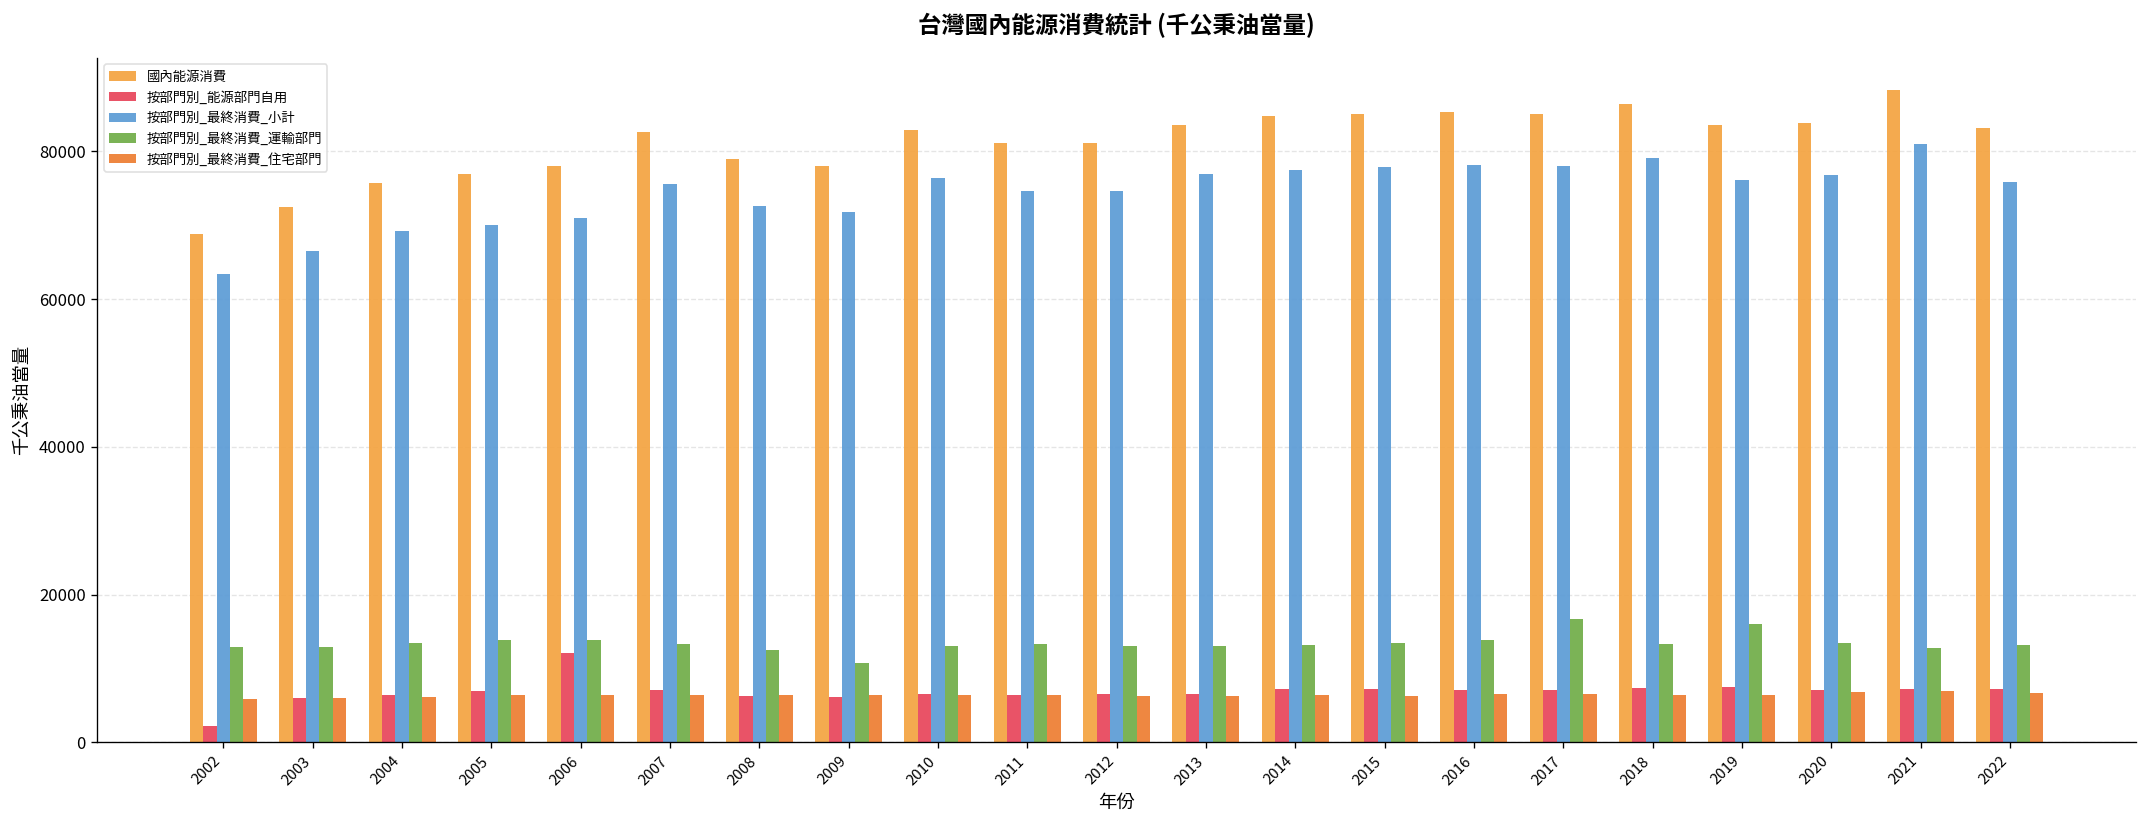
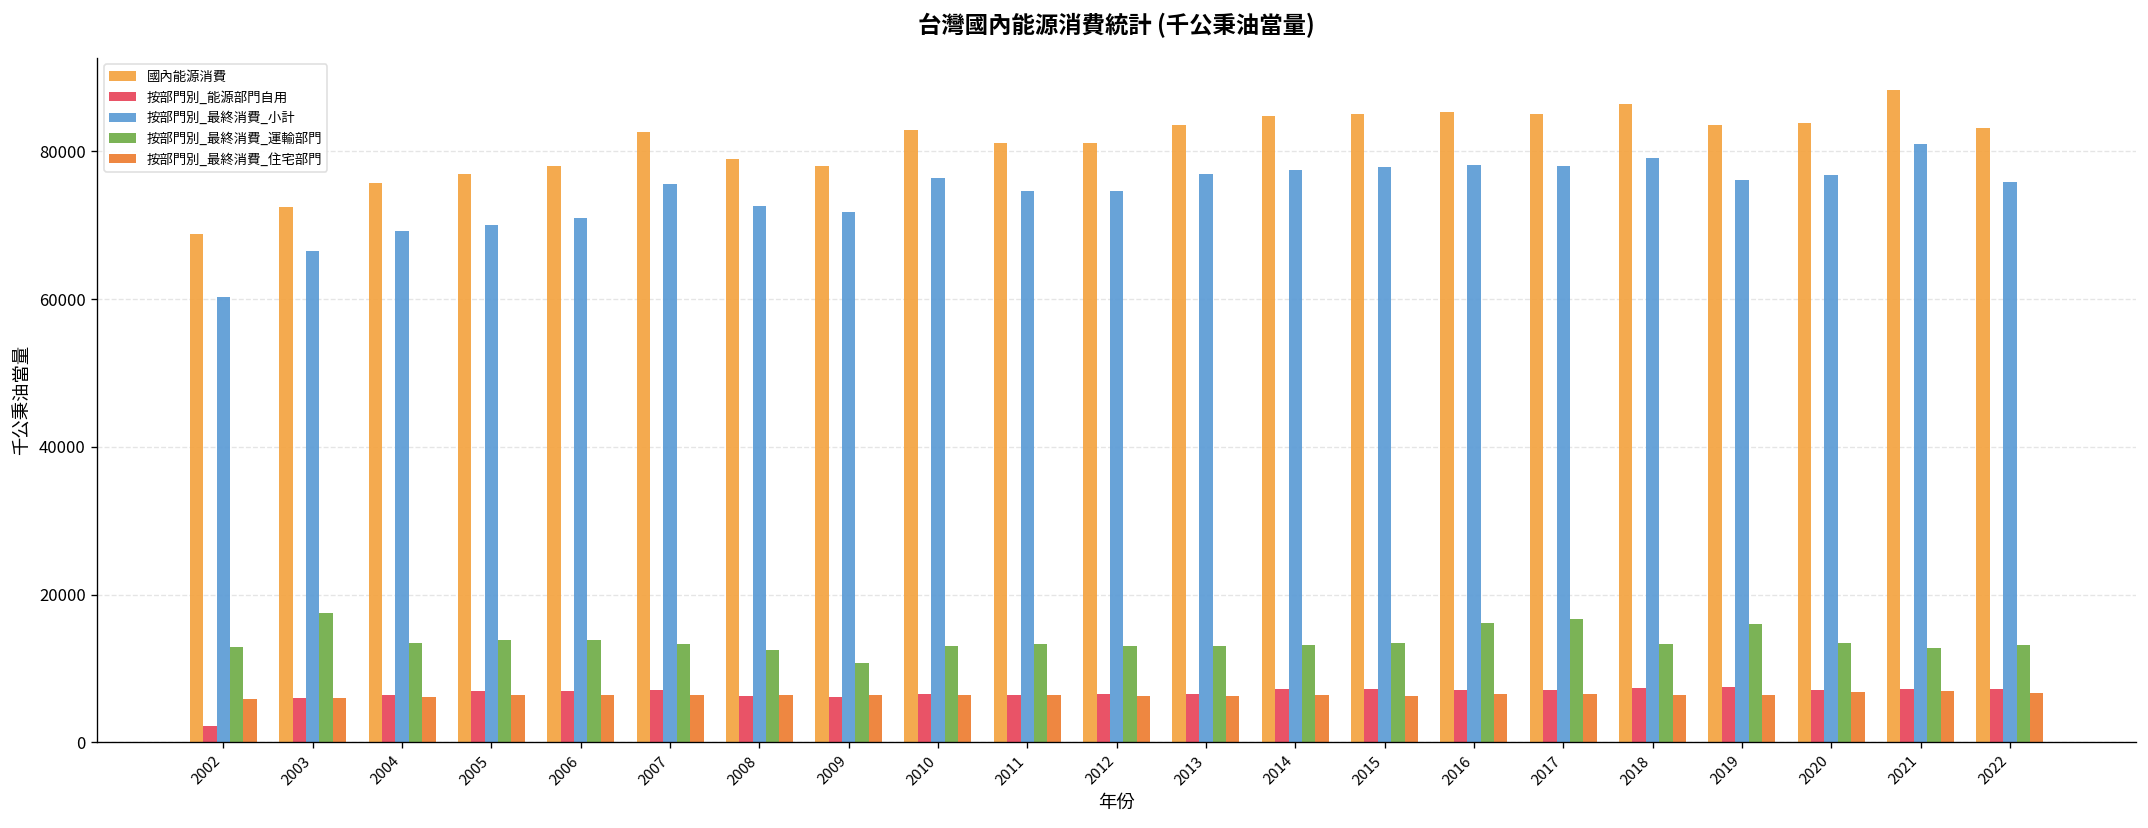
按部門別_最終消費_小計, 2002: 63000 -> 60000
按部門別_最終消費_運輸部門, 2003: 13000 -> 18000
按部門別_能源部門自用, 2006: 12000 -> 7000
按部門別_最終消費_運輸部門, 2016: 14000 -> 16000
